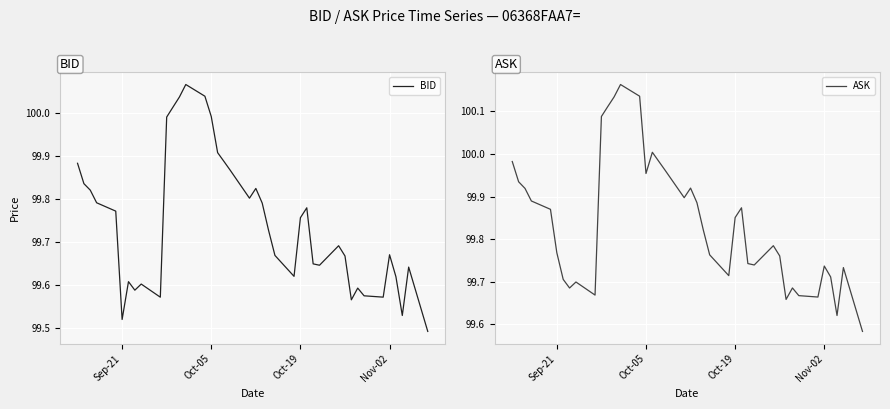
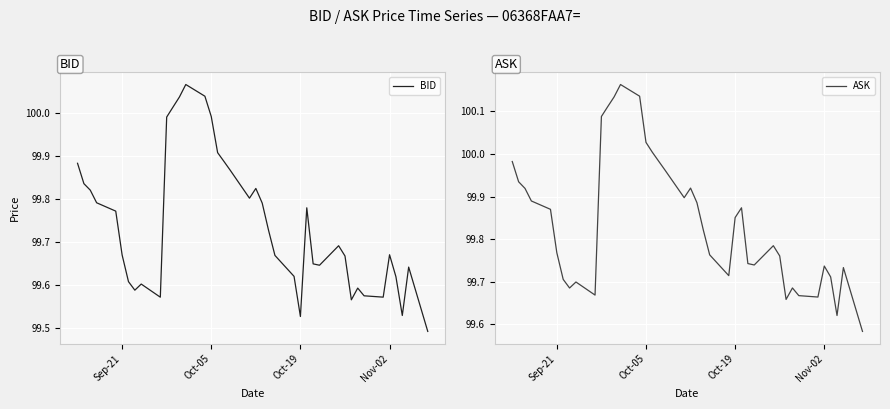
BID, Sep-21: 99.52 -> 99.67
BID, Oct-19: 99.76 -> 99.53
ASK, Oct-05: 99.95 -> 100.03
